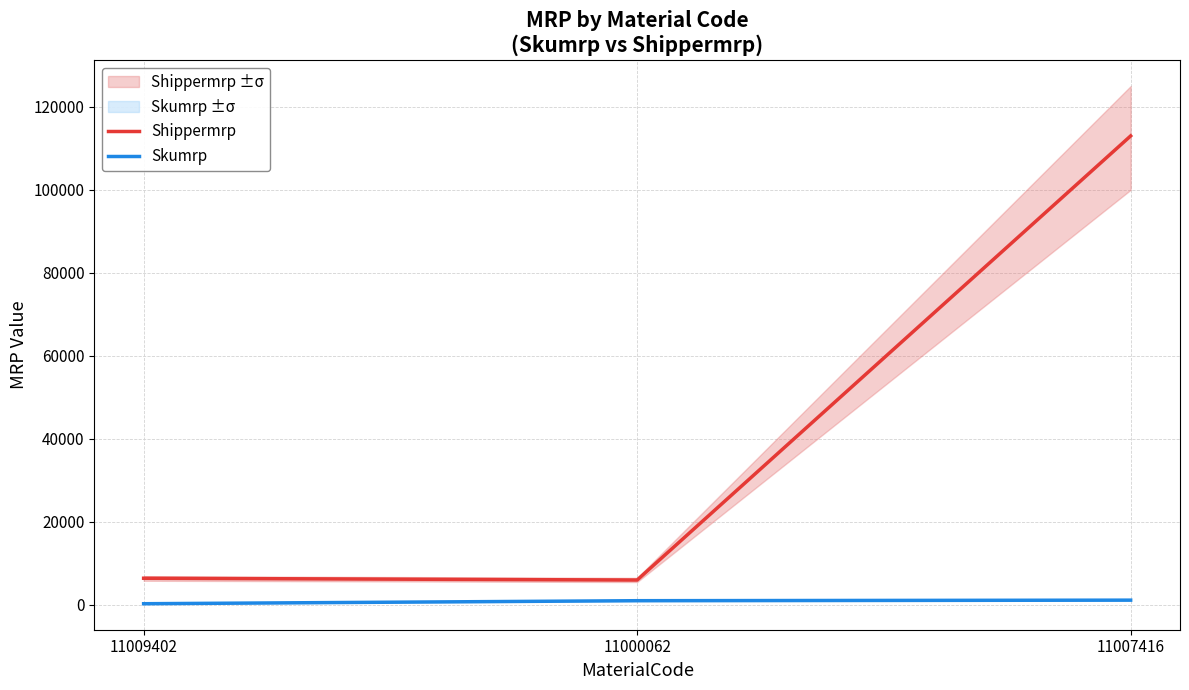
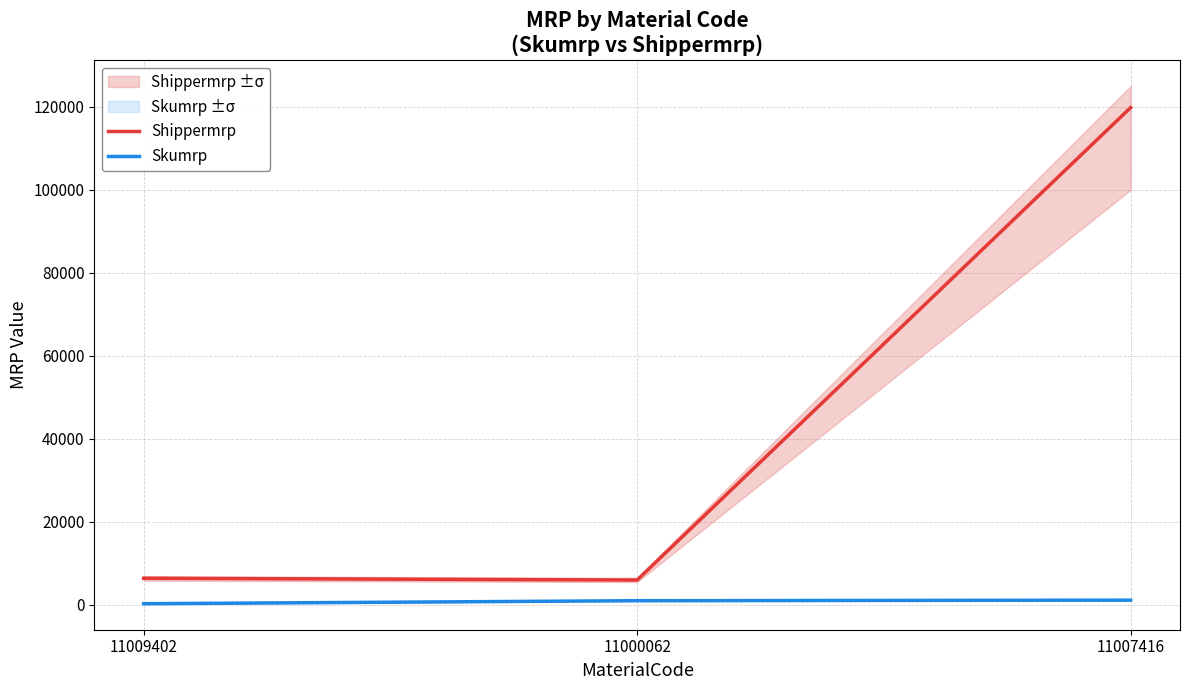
Shippermrp, 11007416: 113000 -> 120000
